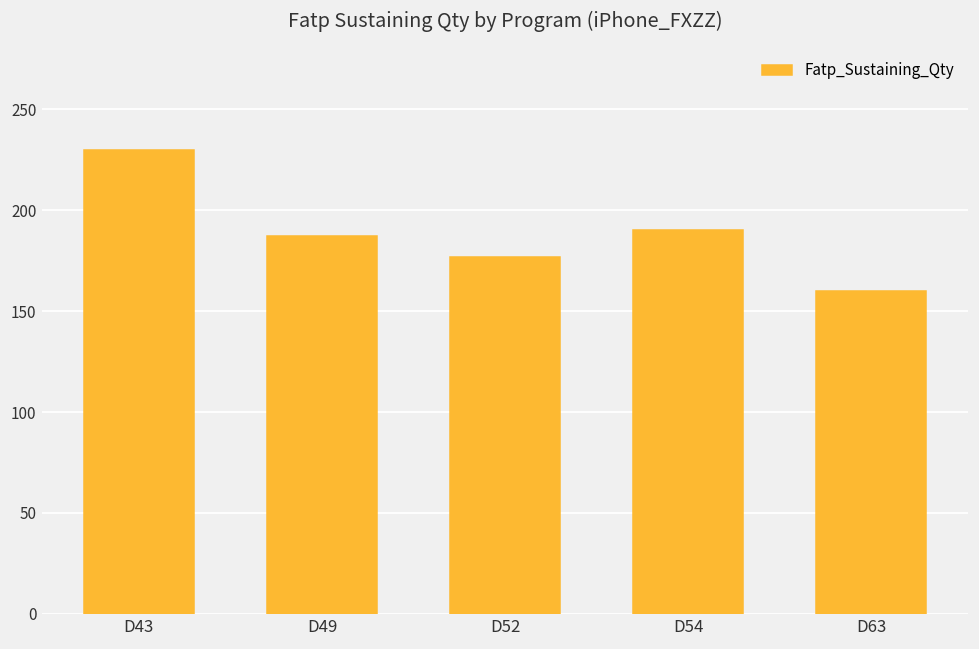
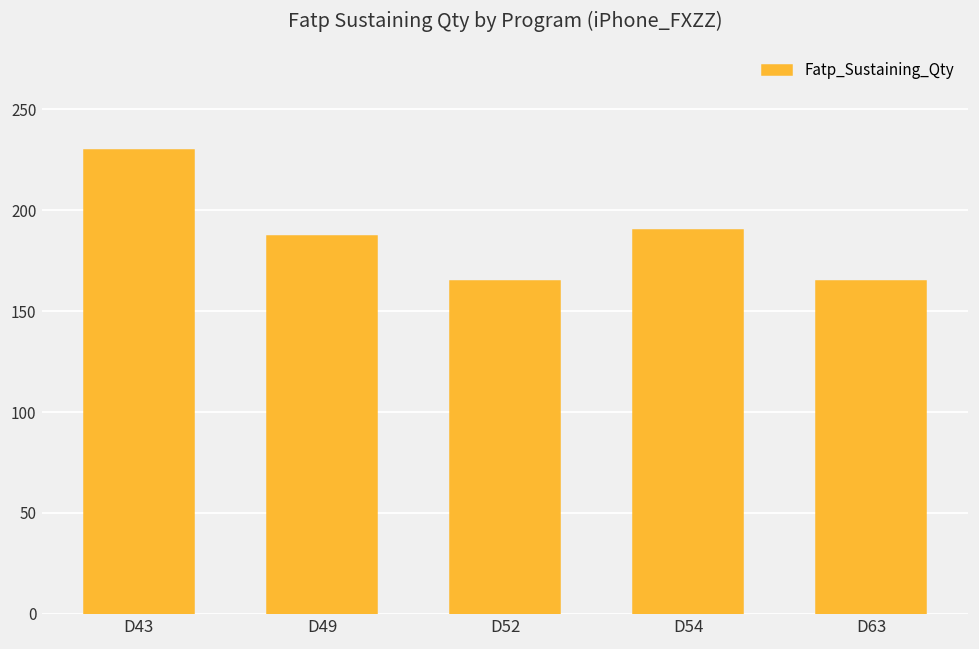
D52: 177 -> 165
D63: 160 -> 165
